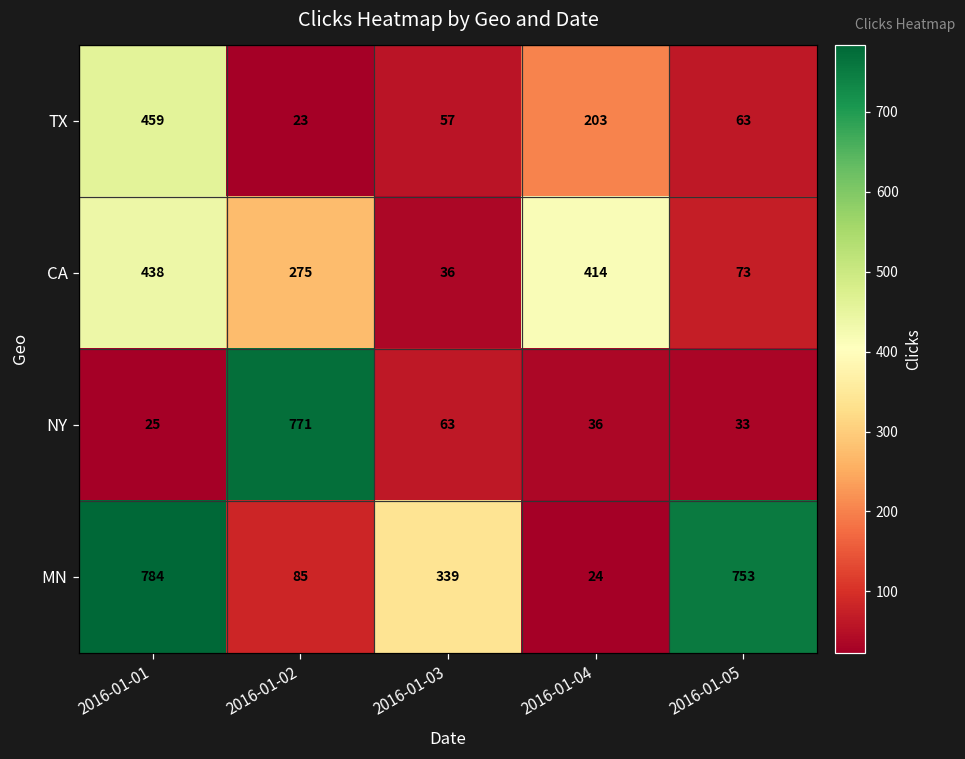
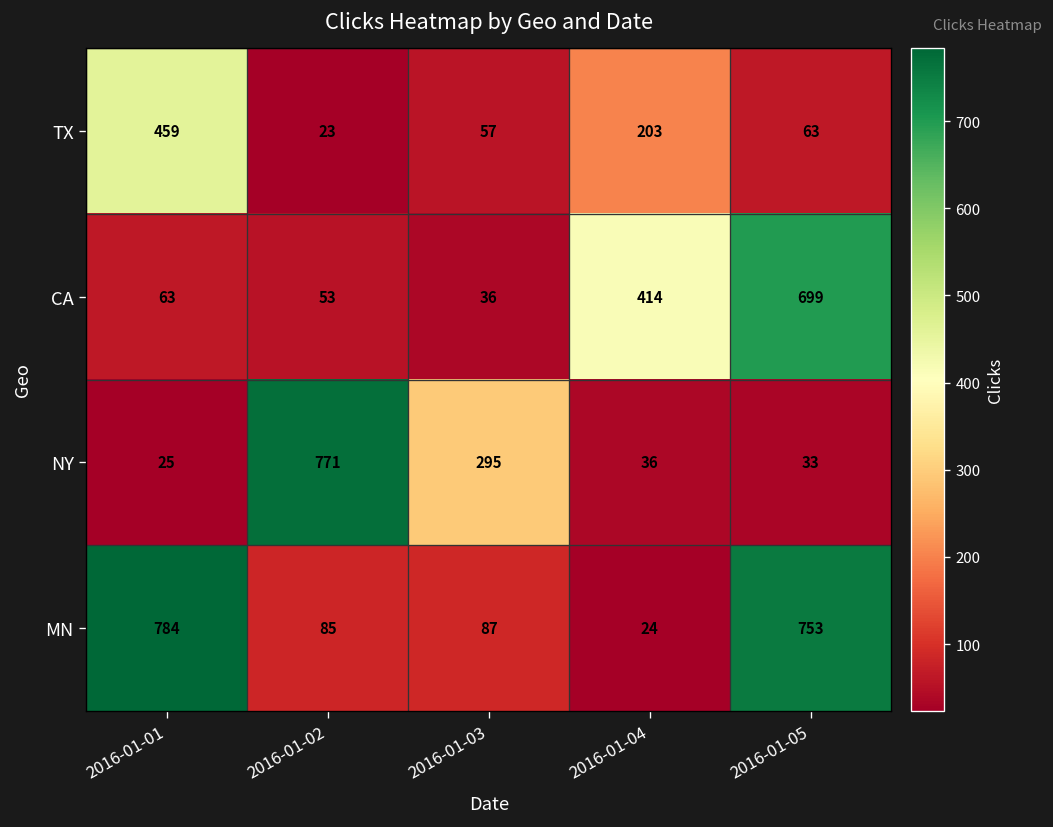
CA, 2016-01-01: 438 -> 63
CA, 2016-01-02: 275 -> 53
CA, 2016-01-05: 73 -> 699
NY, 2016-01-03: 63 -> 295
MN, 2016-01-03: 339 -> 87
